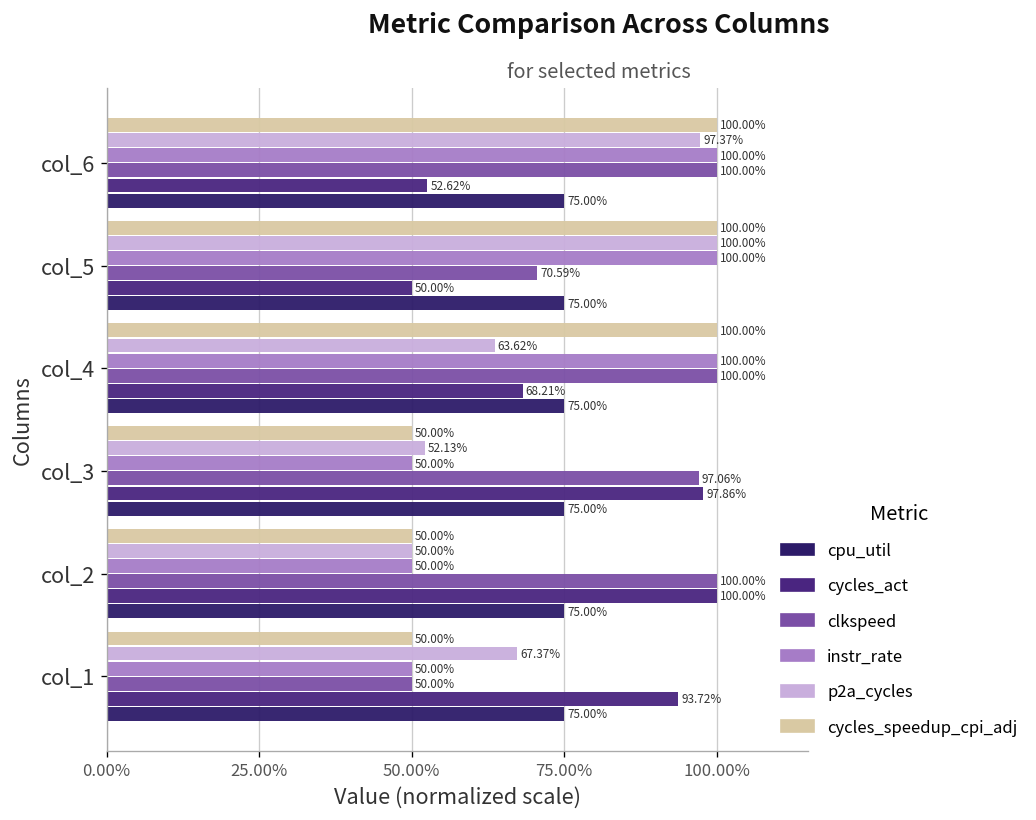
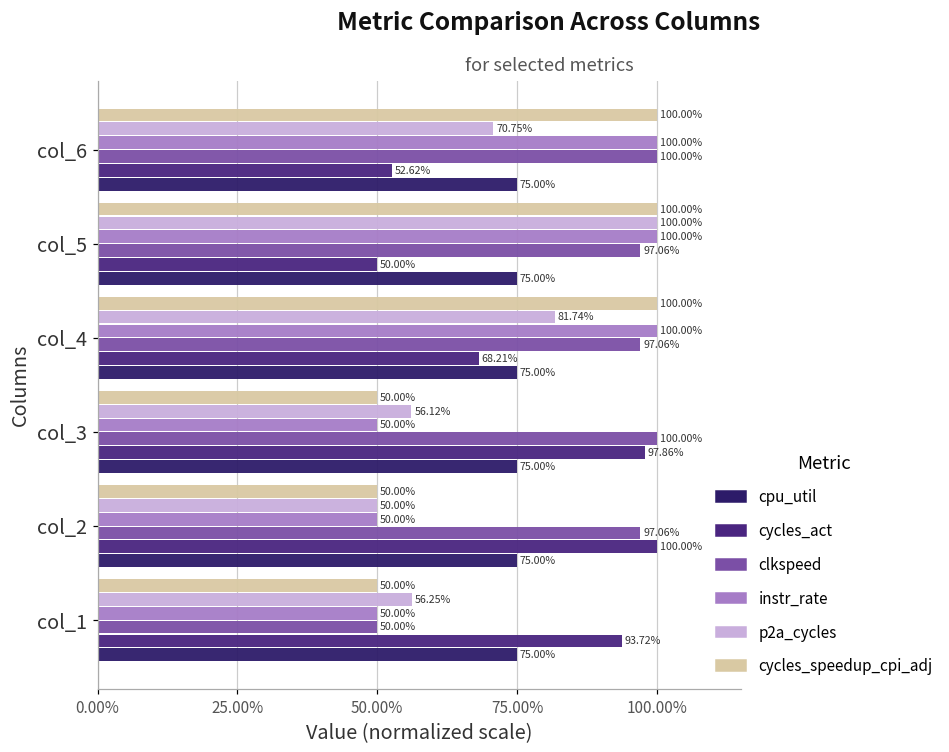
p2a_cycles, col_6: 97.37% -> 70.75%
clkspeed, col_5: 70.59% -> 97.06%
p2a_cycles, col_4: 63.62% -> 81.74%
clkspeed, col_4: 100.00% -> 97.06%
p2a_cycles, col_3: 52.13% -> 56.12%
clkspeed, col_3: 97.06% -> 100.00%
clkspeed, col_2: 100.00% -> 97.06%
p2a_cycles, col_1: 67.37% -> 56.25%
